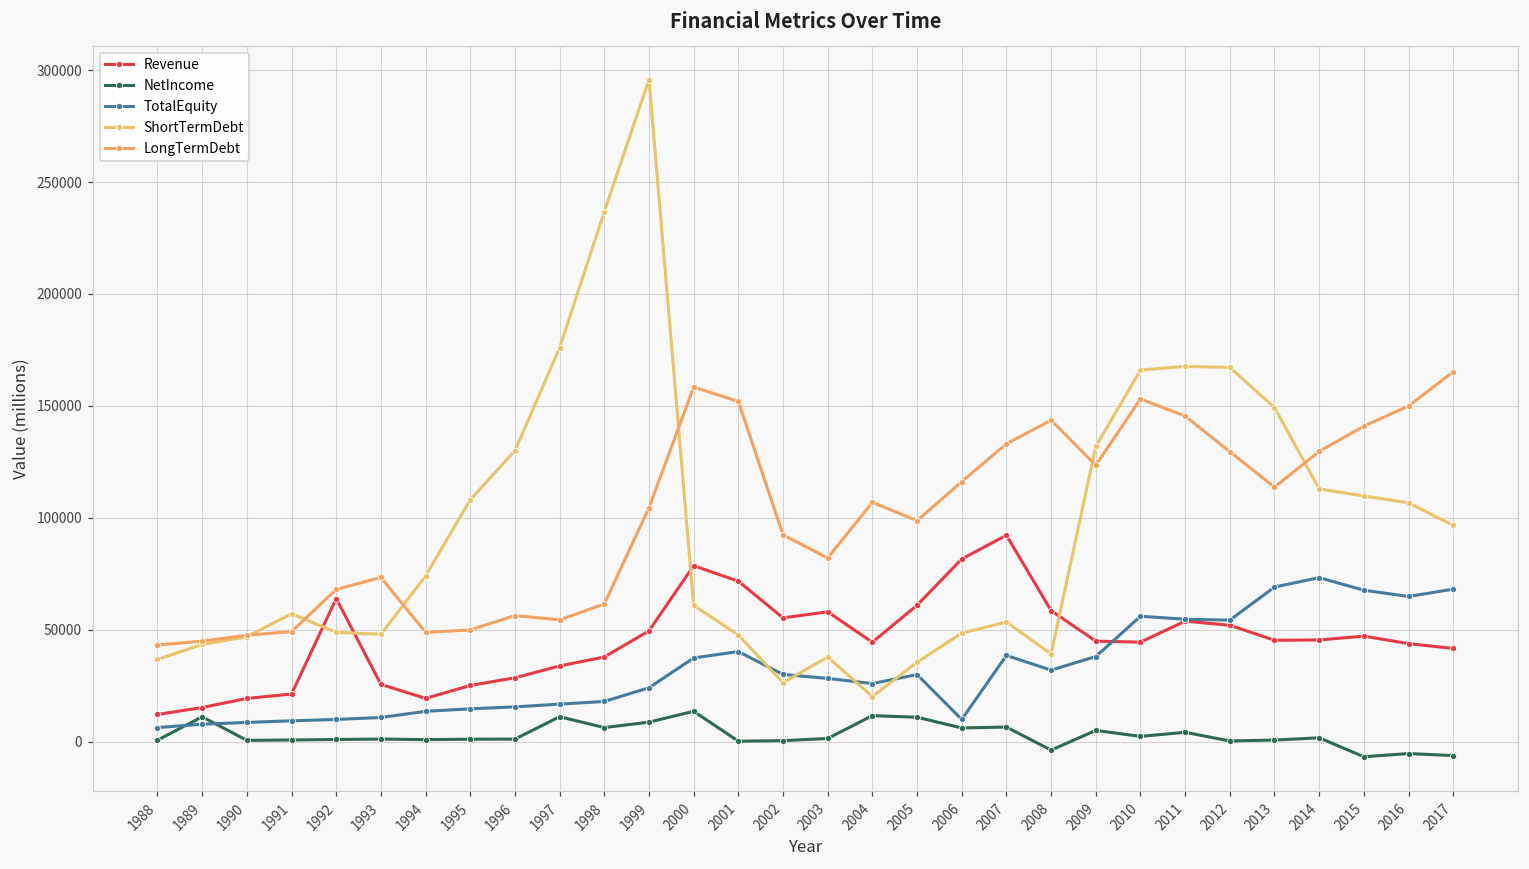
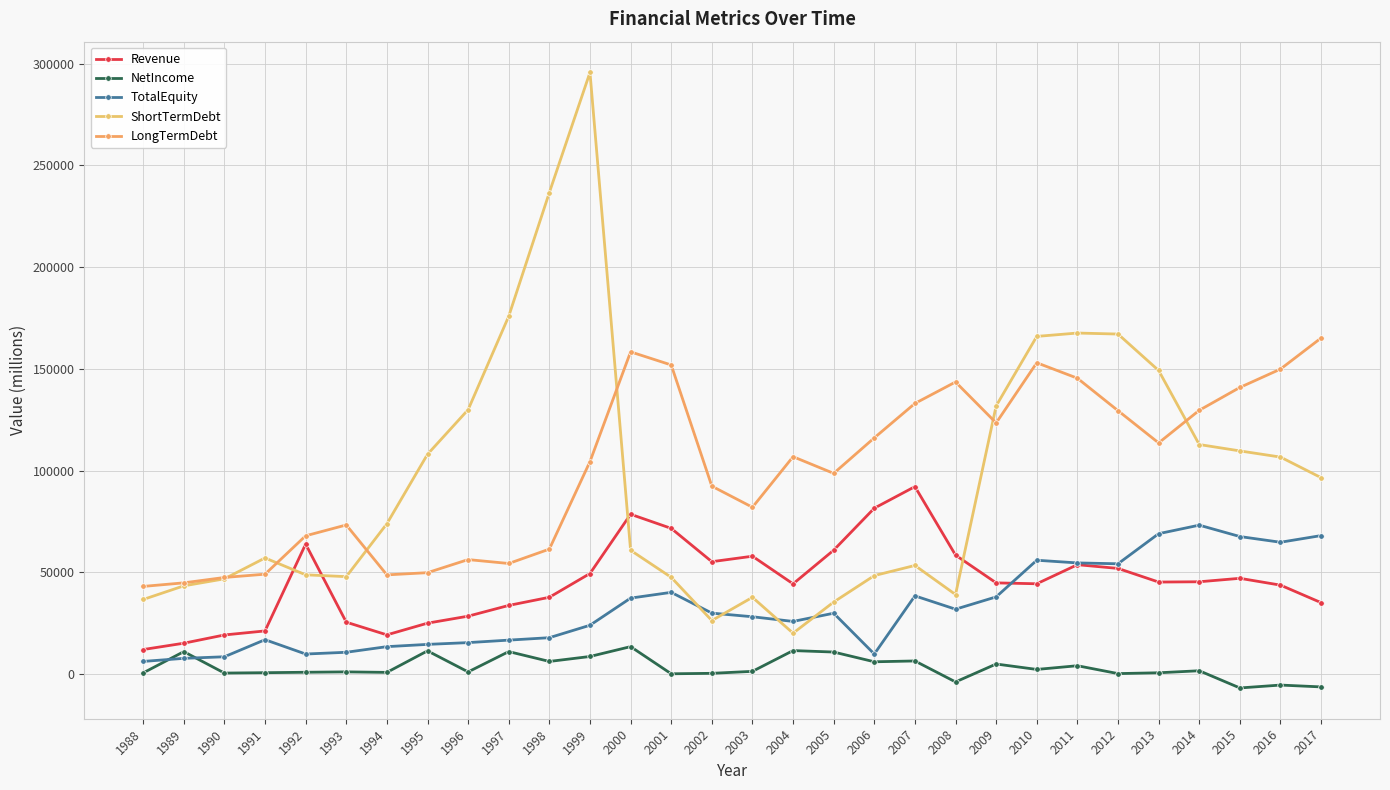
TotalEquity, 1991: 9000 -> 17000
NetIncome, 1995: 1000 -> 11000
Revenue, 2017: 42000 -> 35000
